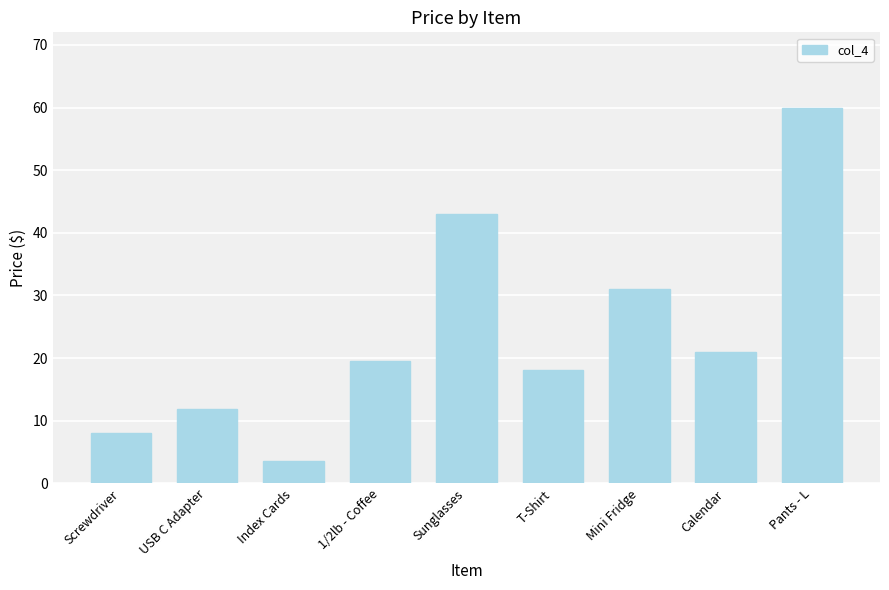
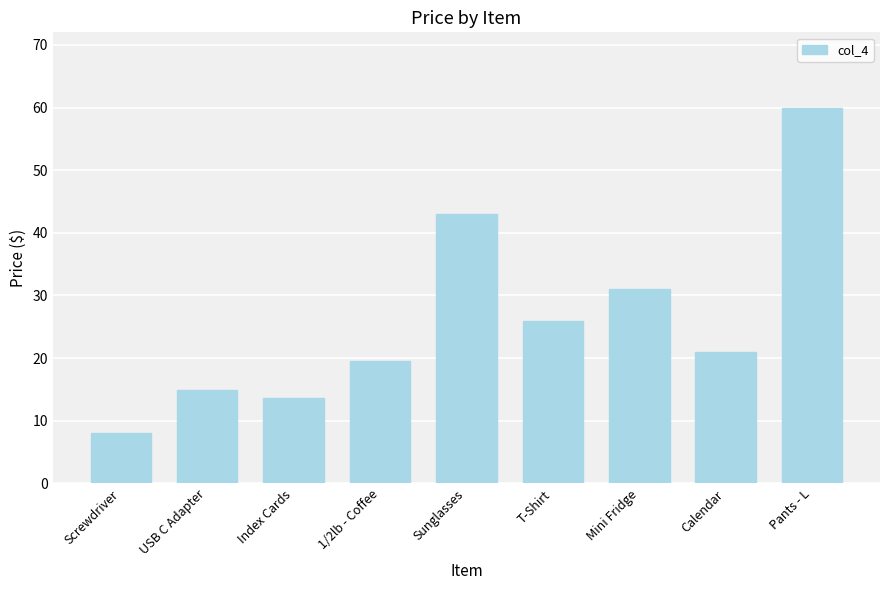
USB C Adapter: 12 -> 15
Index Cards: 4 -> 14
T-Shirt: 18 -> 26
